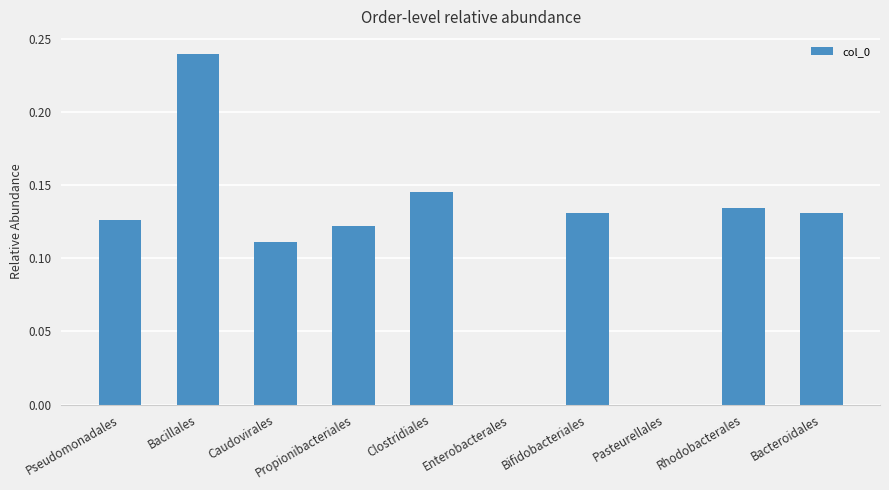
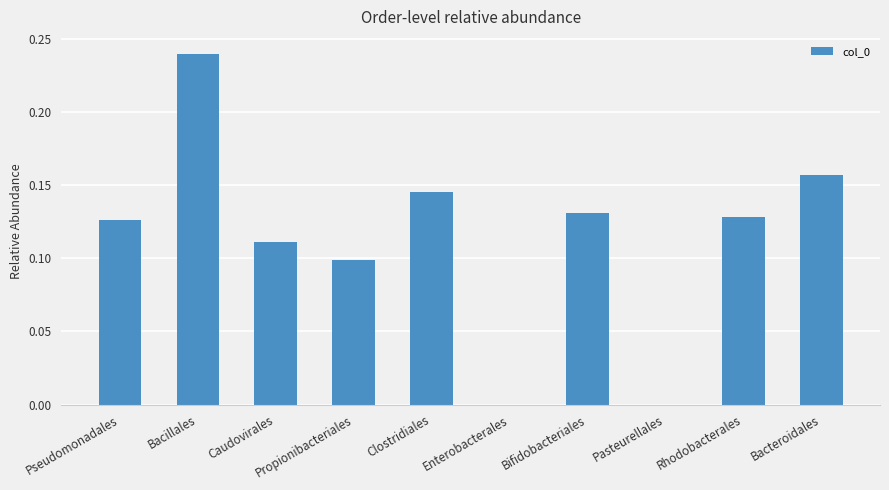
Propionibacteriales: 0.122 -> 0.099
Rhodobacterales: 0.135 -> 0.128
Bacteroidales: 0.131 -> 0.157
